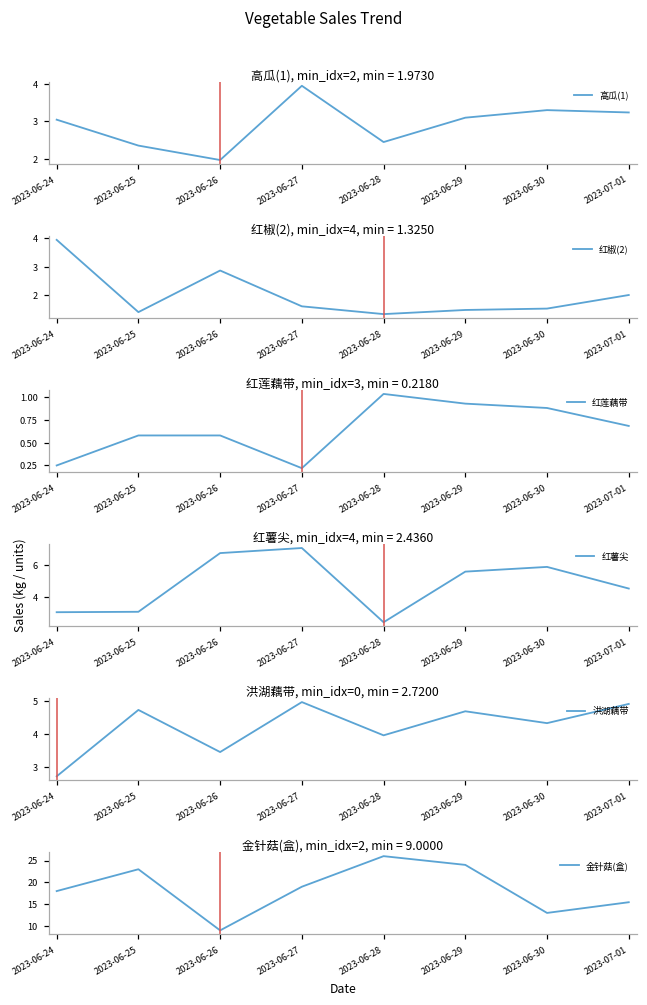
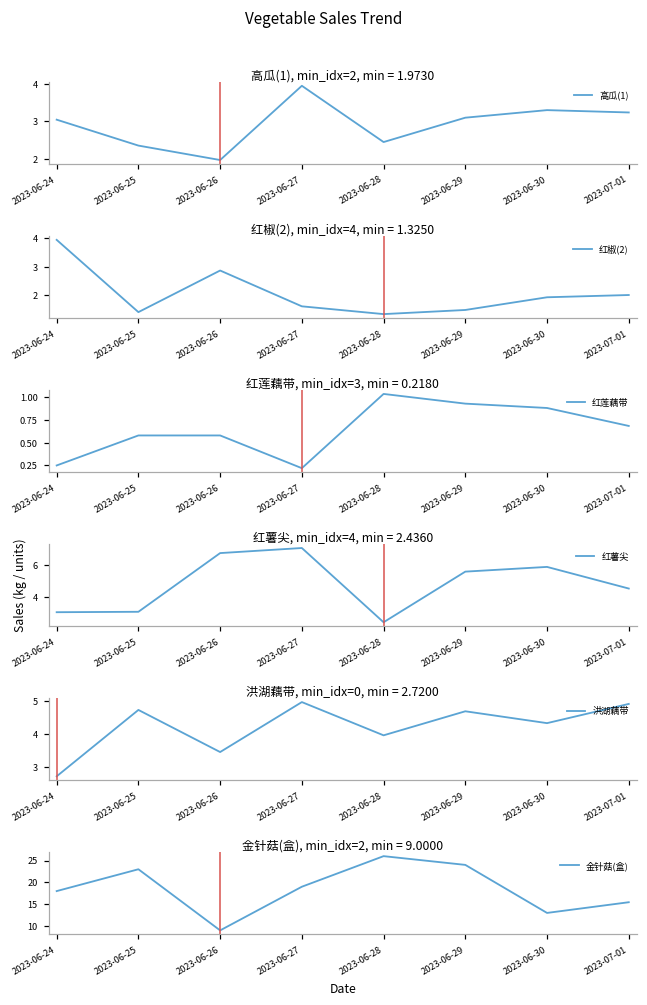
红椒(2), min_idx=4, min = 1.3250, 2023-06-30: 1.5 -> 1.9
